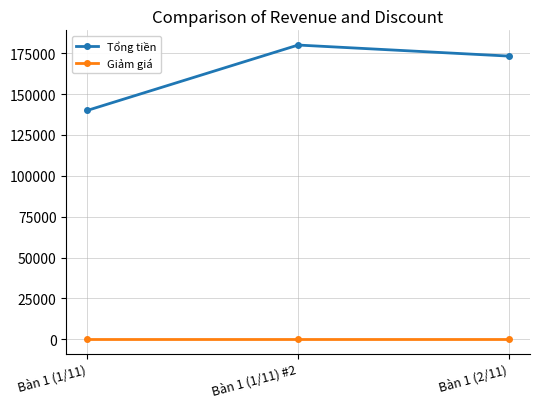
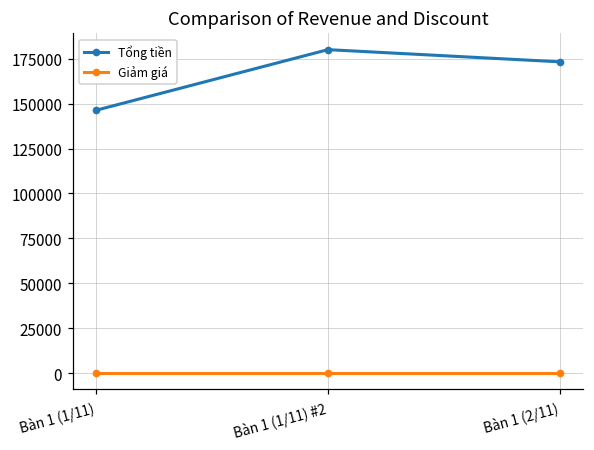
Tổng tiền, Bàn 1 (1/11): 140000 -> 146000
